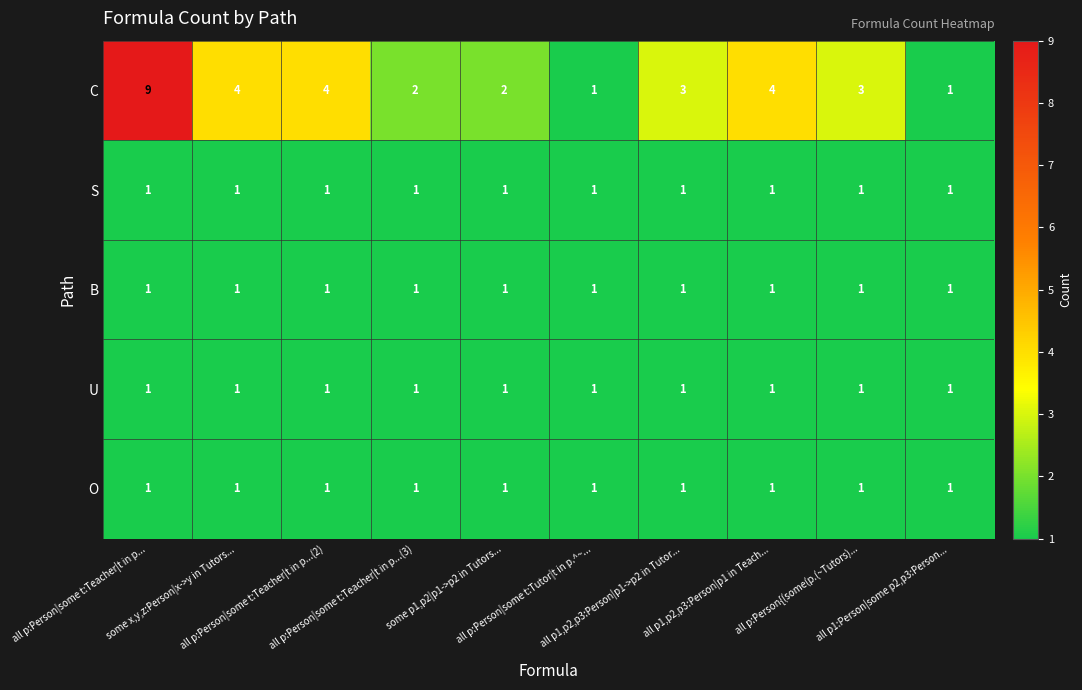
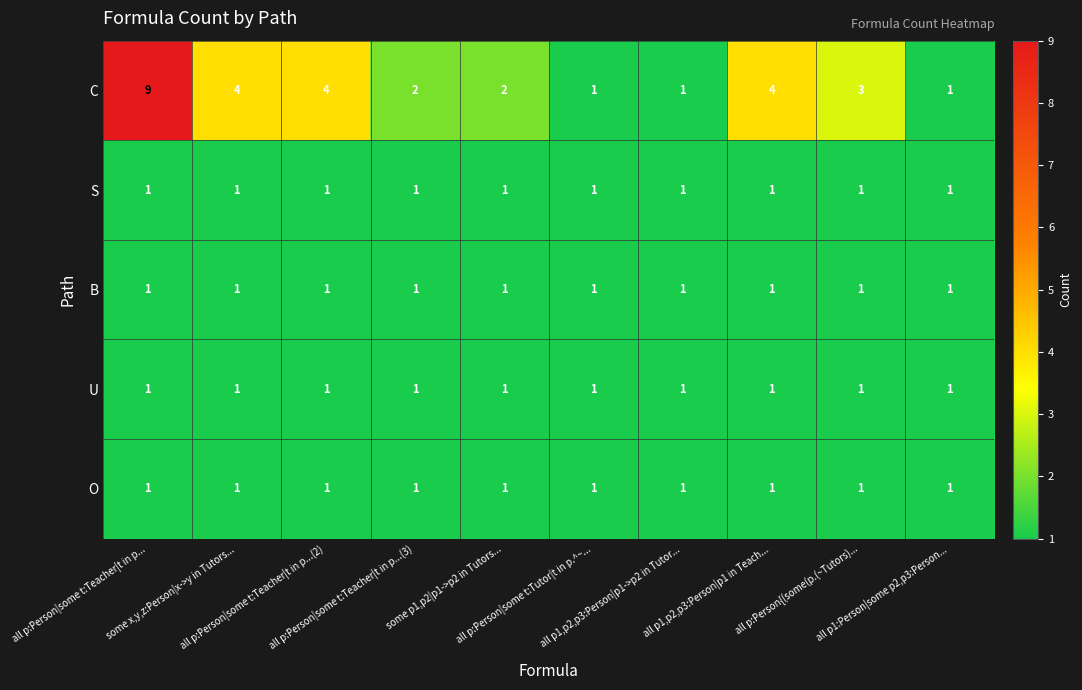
C, all p1,p2,p3:Person|p1->p2 in Tutor...: 3 -> 1
